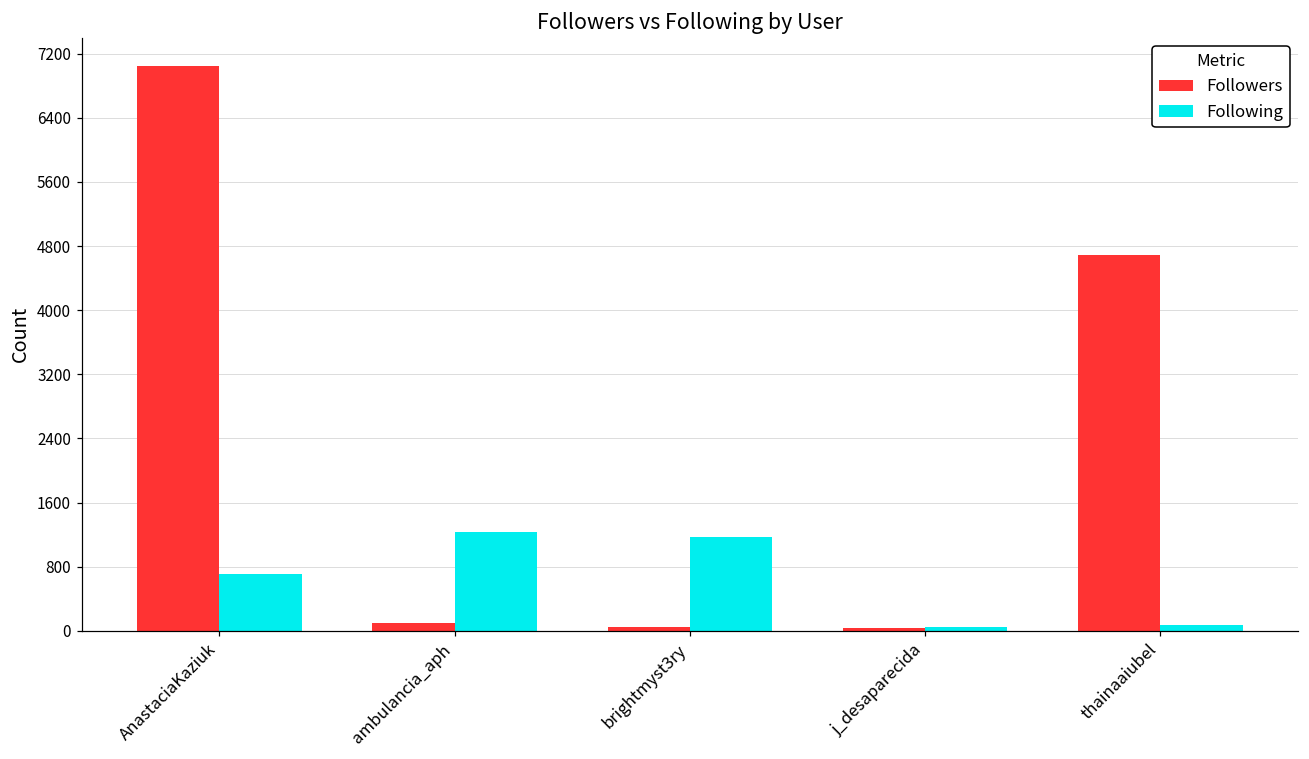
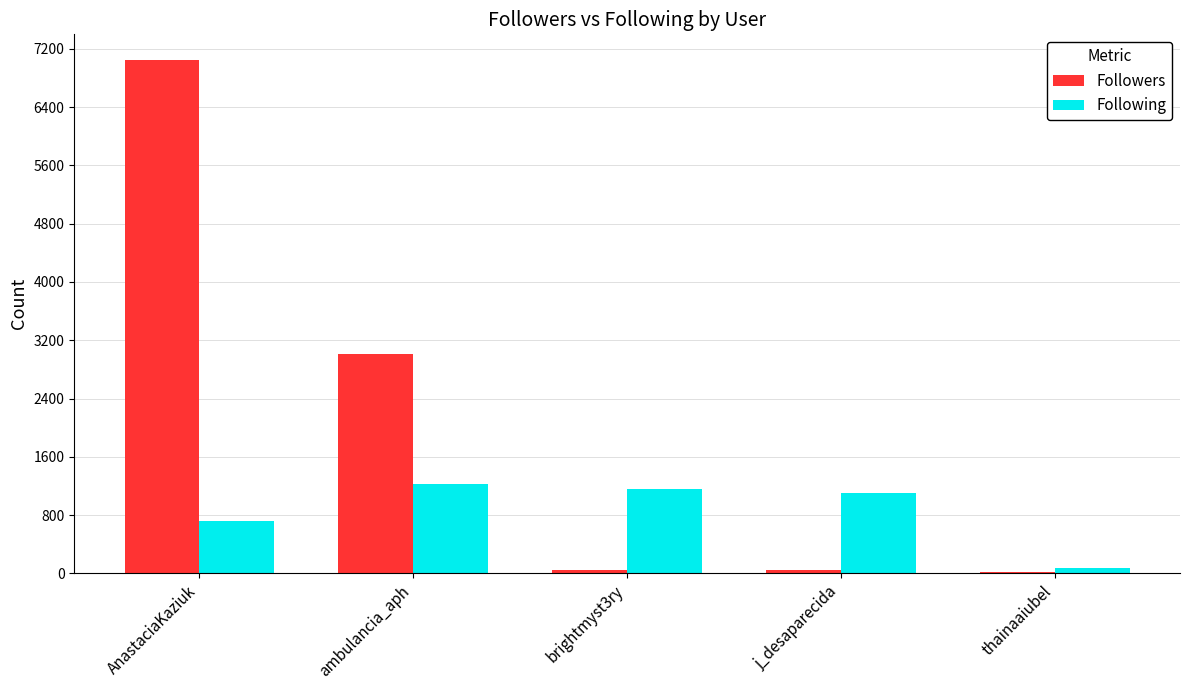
Followers, ambulancia_aph: 100 -> 3000
Following, j_desaparecida: 0 -> 1100
Followers, thainaaiubel: 4700 -> 0
